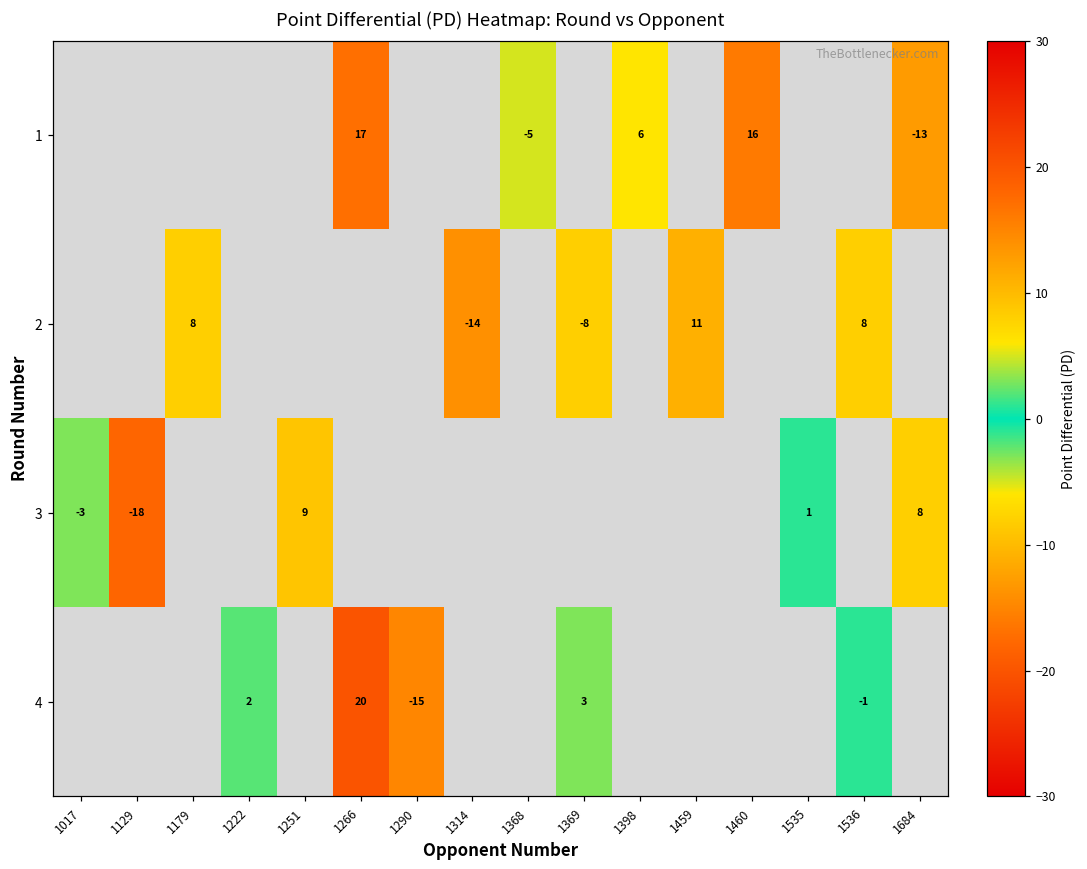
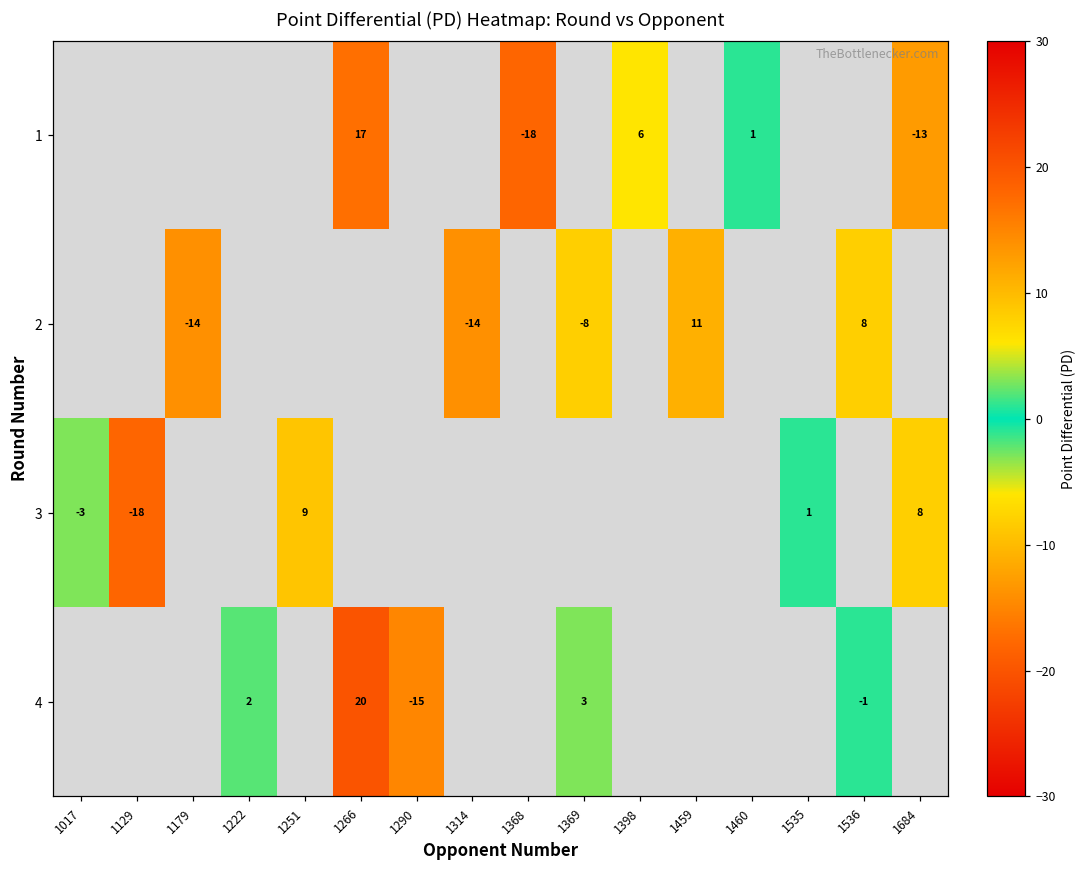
1, 1368: -5 -> -18
1, 1460: 16 -> 1
2, 1179: 8 -> -14
